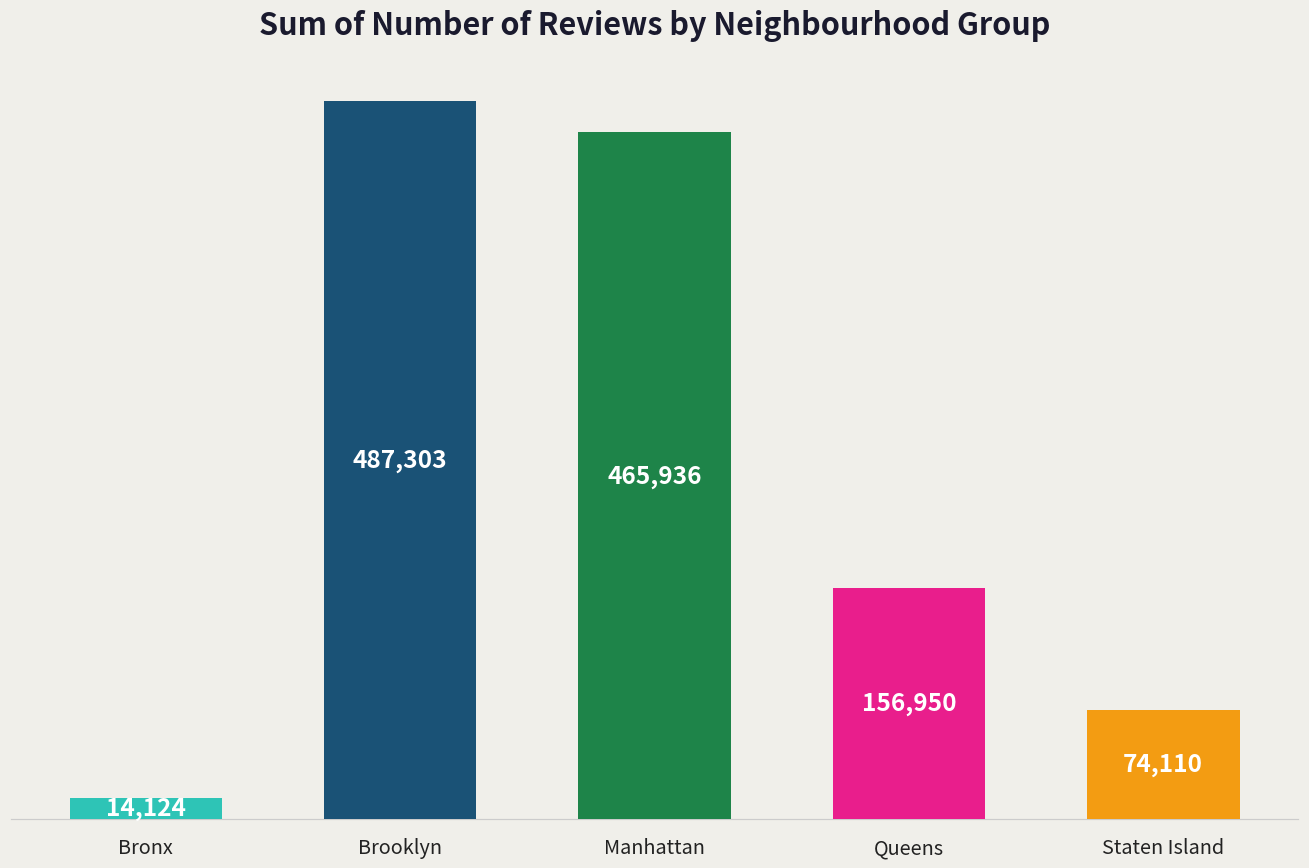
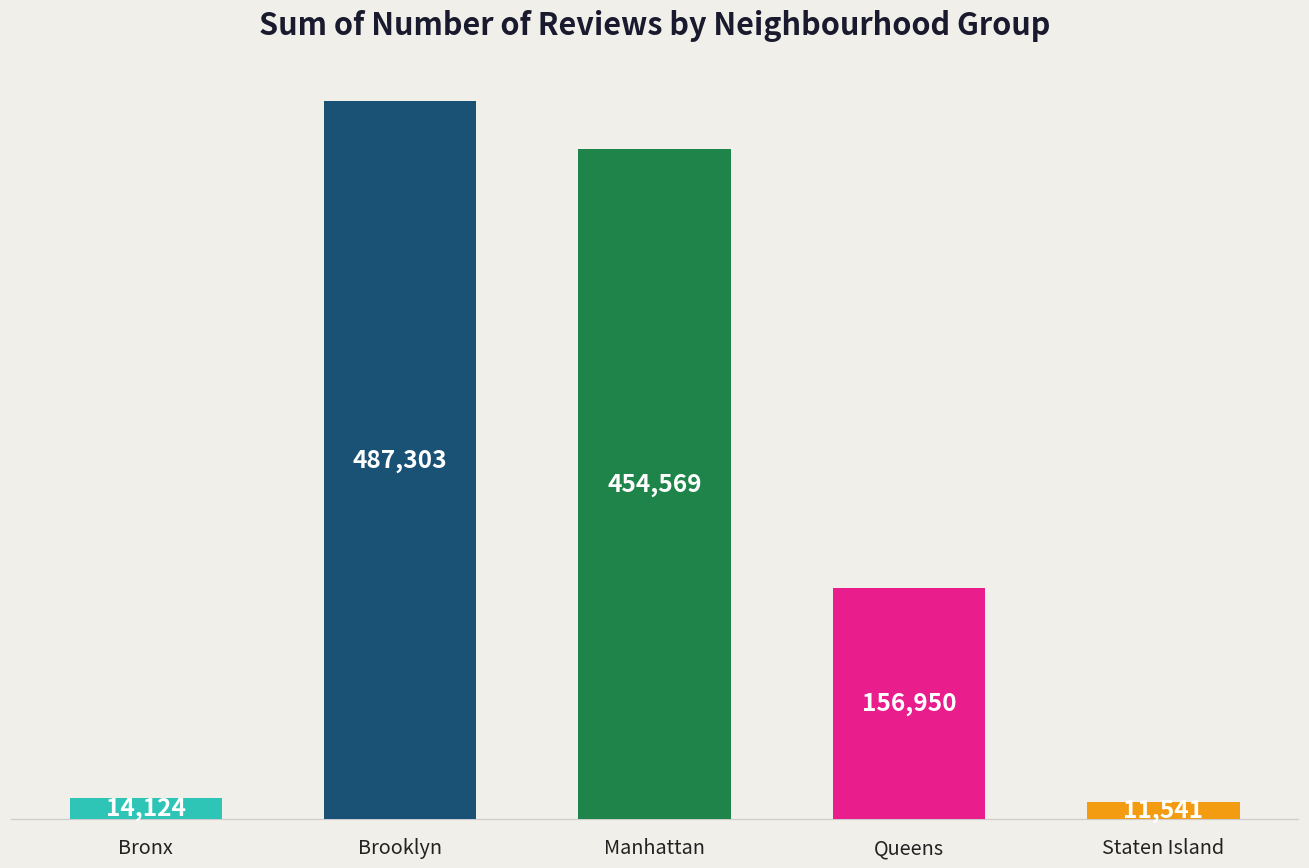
Manhattan: 465,936 -> 454,569
Staten Island: 74,110 -> 11,541
